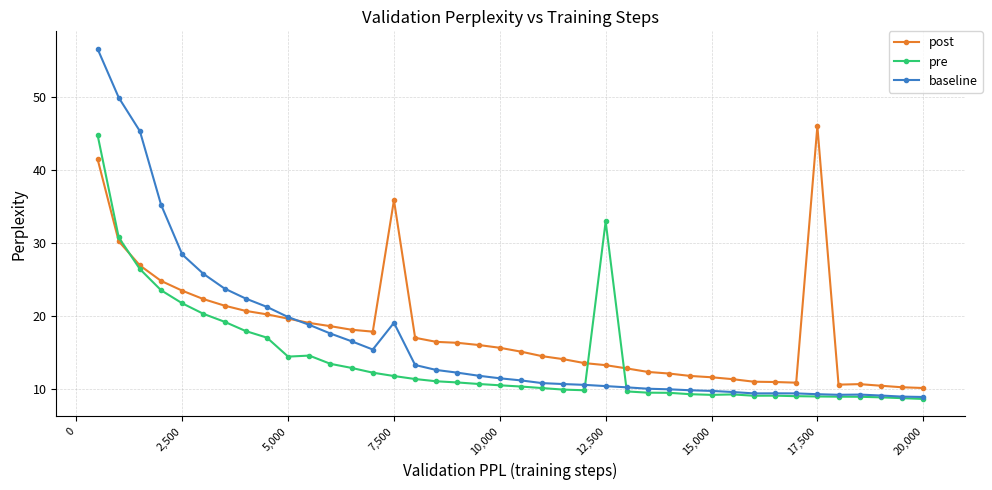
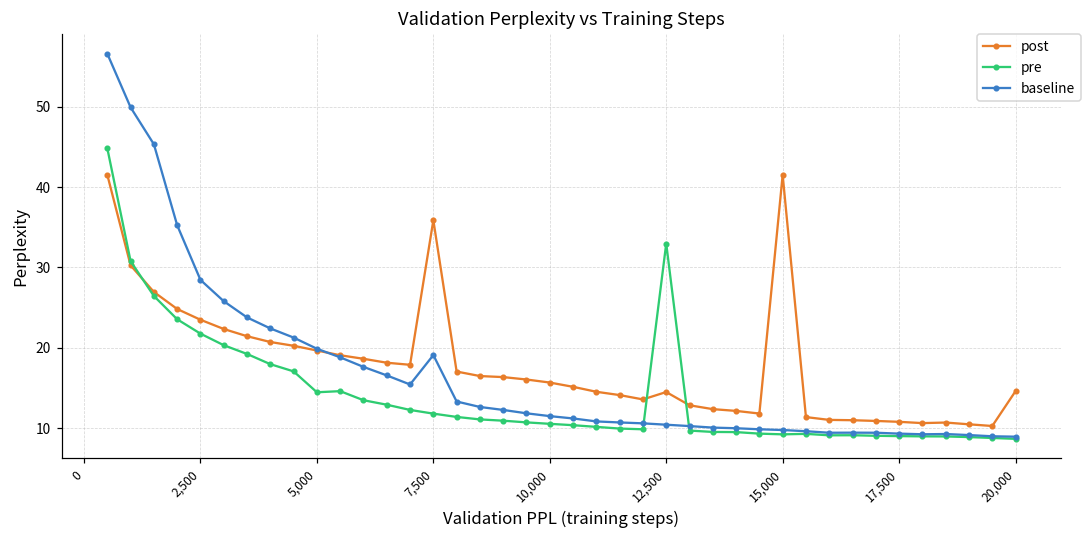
post, 12,500: 13 -> 14
post, 15,000: 12 -> 42
post, 17,500: 46 -> 11
post, 20,000: 10 -> 15
